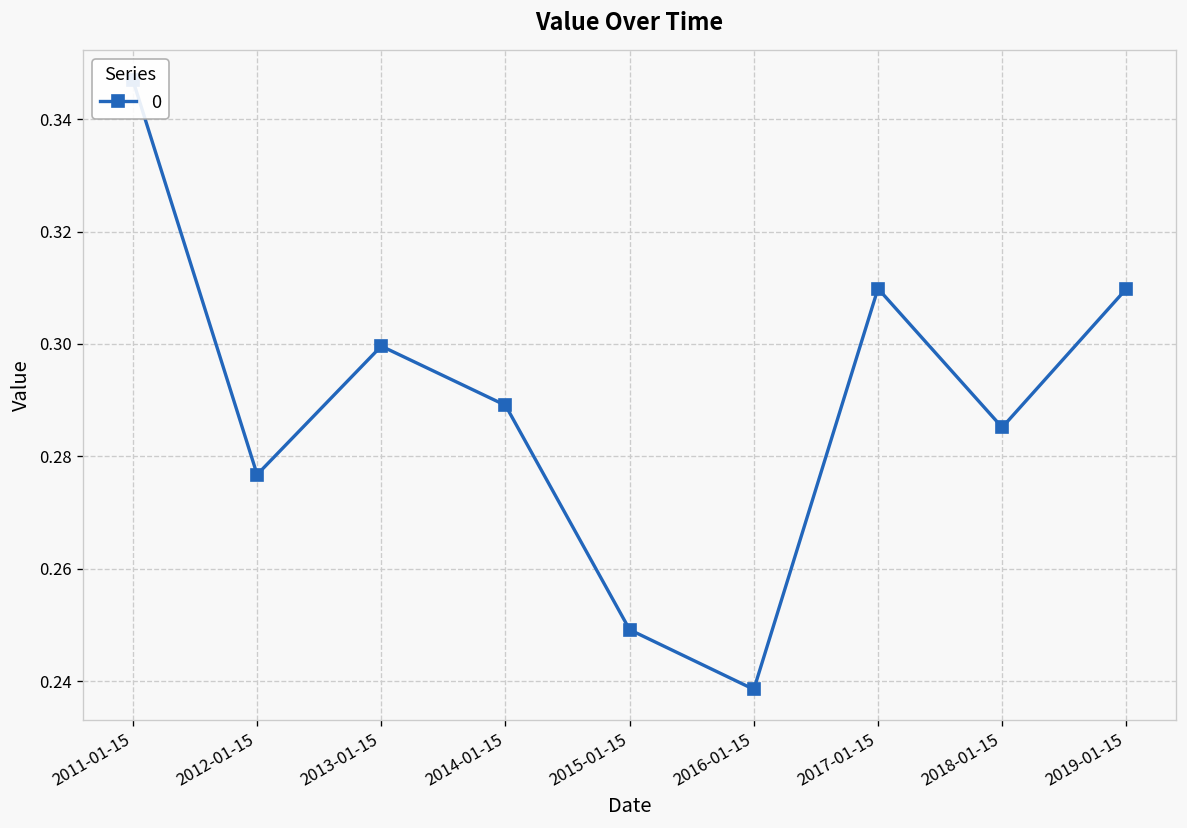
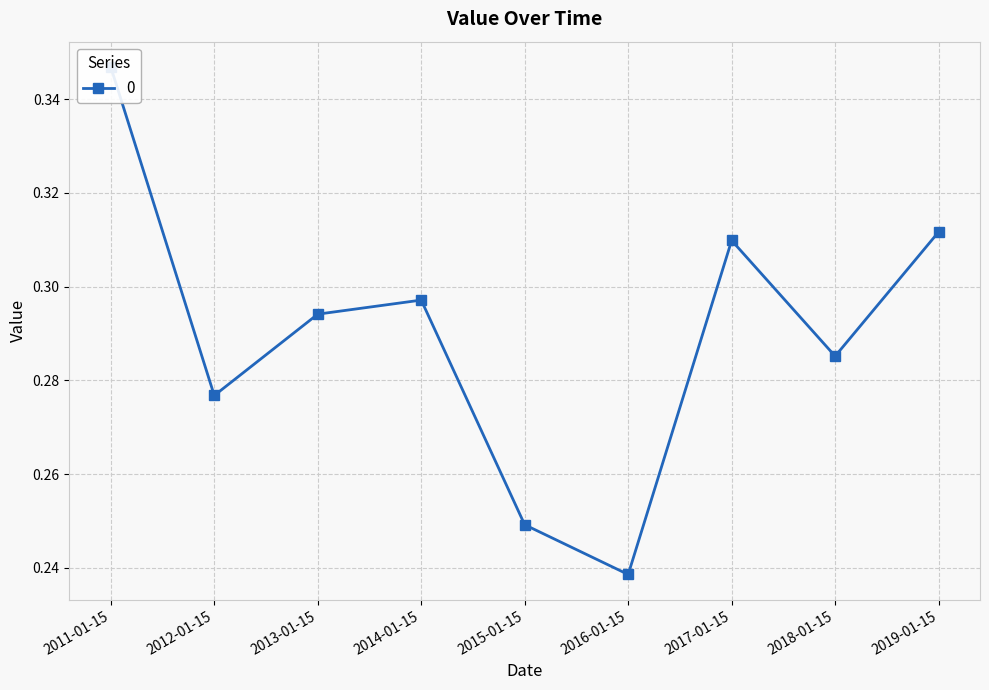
2013-01-15: 0.300 -> 0.294
2014-01-15: 0.289 -> 0.297
2019-01-15: 0.310 -> 0.312
